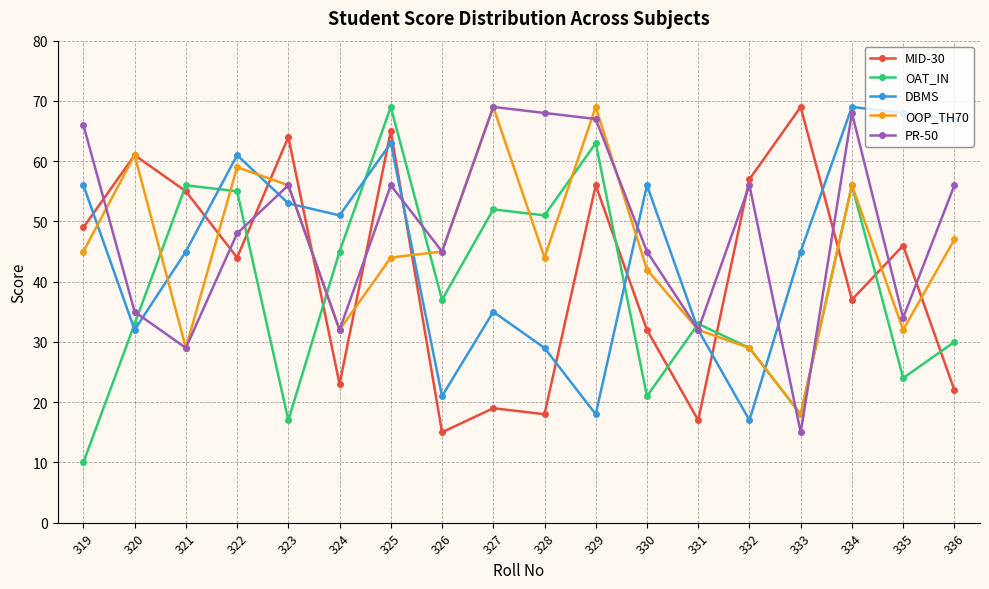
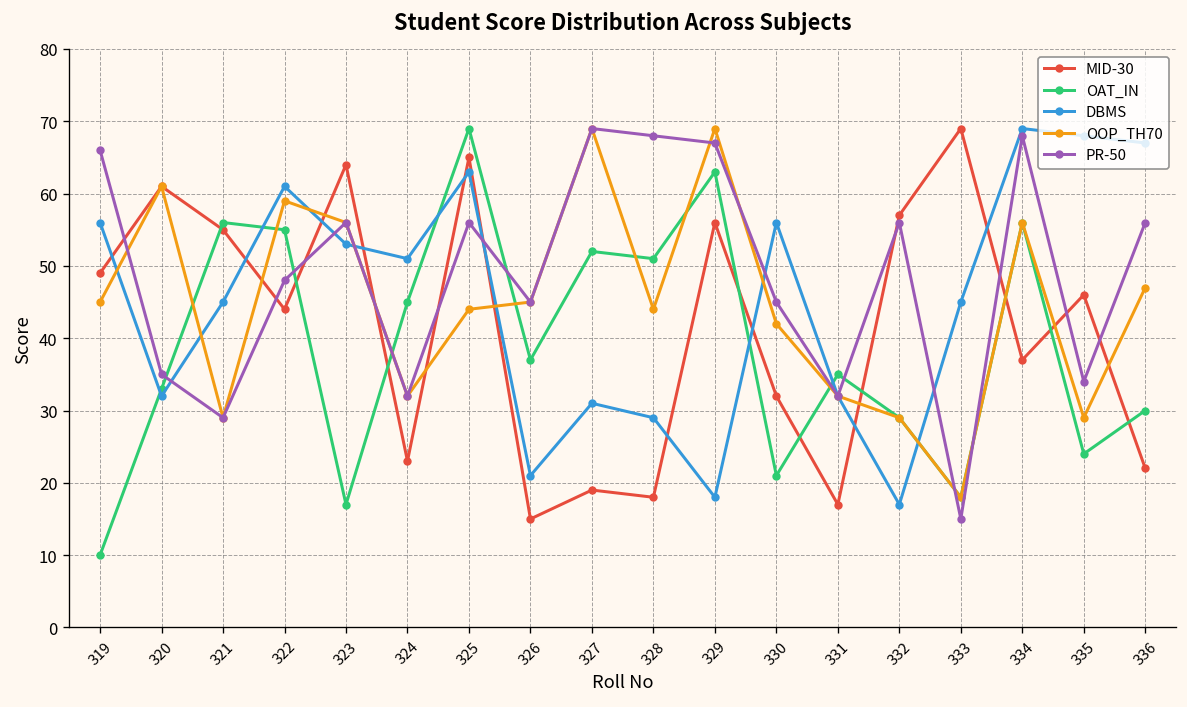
DBMS, 327: 35 -> 31
OAT_IN, 331: 33 -> 35
OOP_TH70, 335: 32 -> 29
